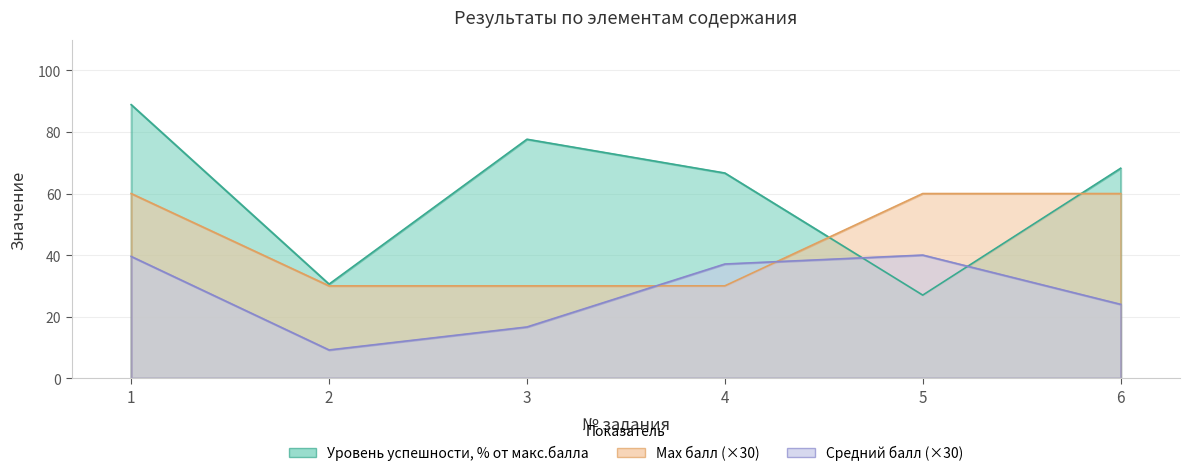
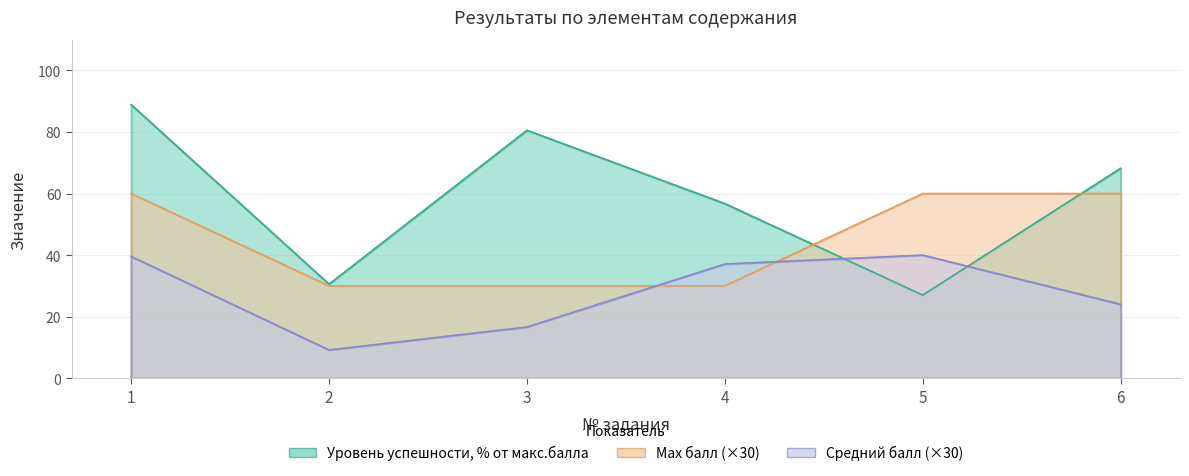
Уровень успешности, % от макс.балла, 3: 78 -> 81
Уровень успешности, % от макс.балла, 4: 67 -> 57
